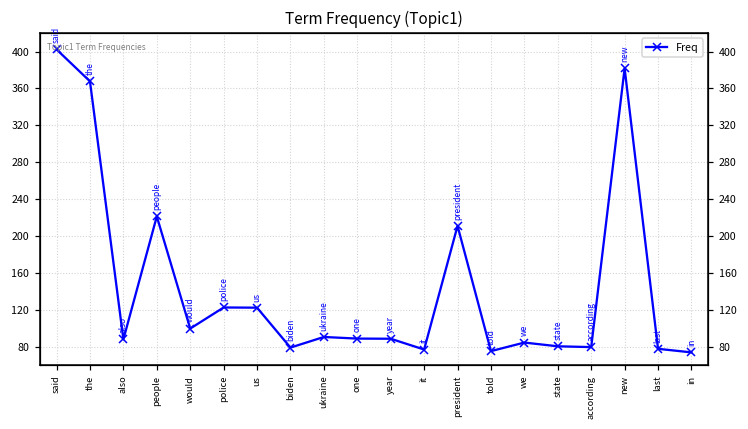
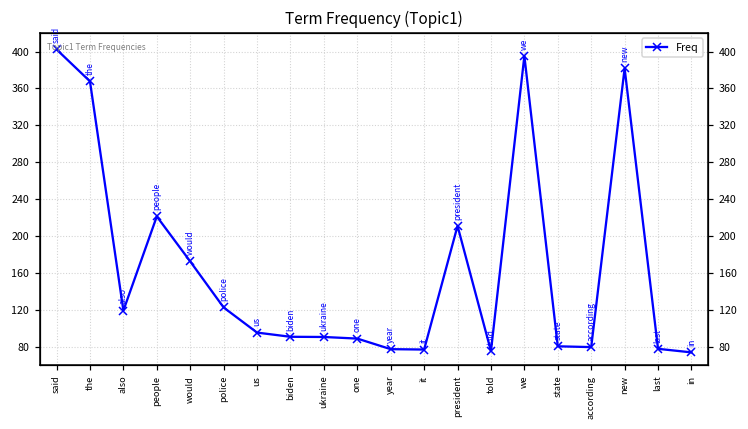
also: 90 -> 120
would: 100 -> 170
us: 120 -> 100
biden: 80 -> 90
year: 90 -> 80
we: 80 -> 400
